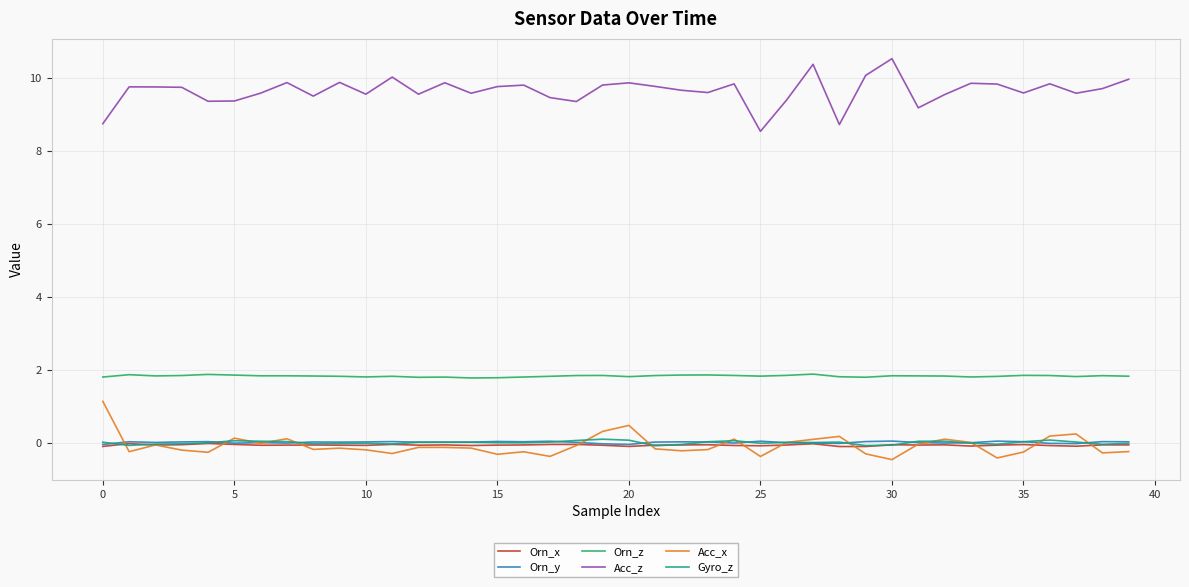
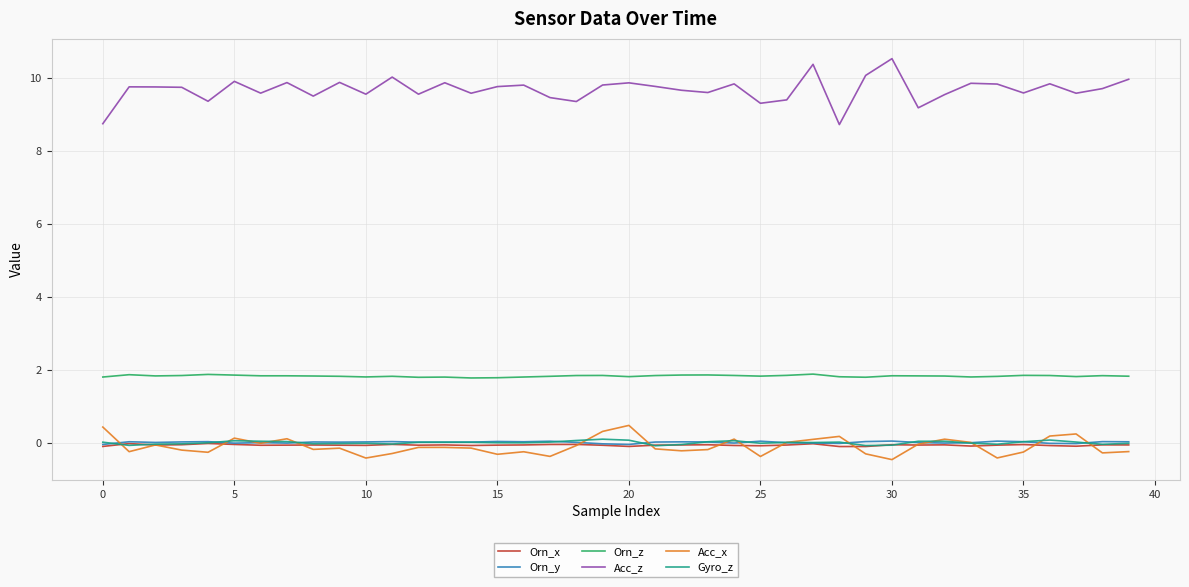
Acc_x, 0: 1.1 -> 0.4
Acc_z, 5: 9.4 -> 9.9
Acc_x, 10: -0.2 -> -0.4
Acc_z, 25: 8.5 -> 9.3
